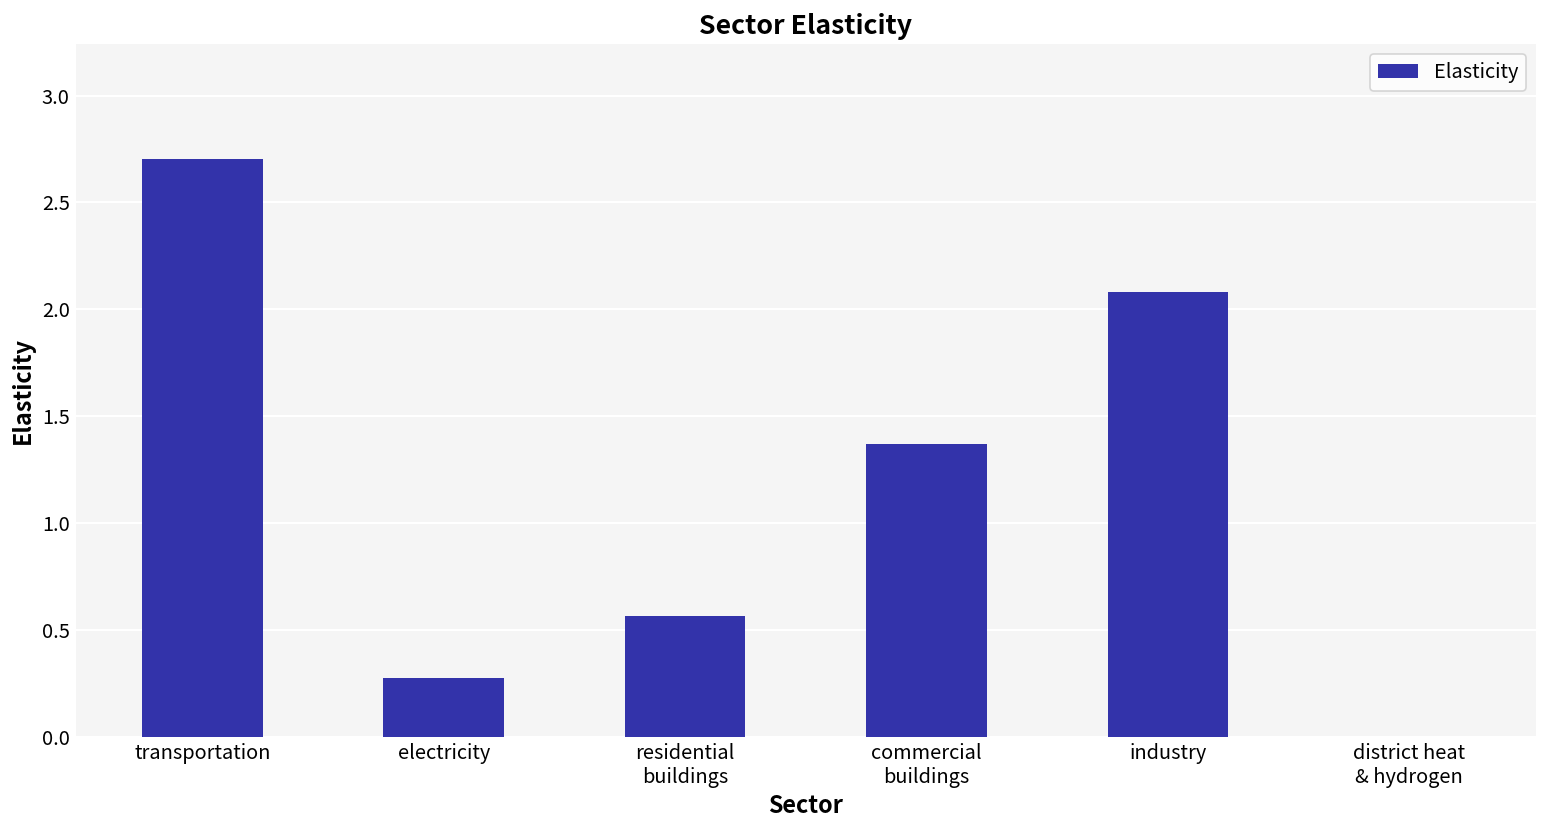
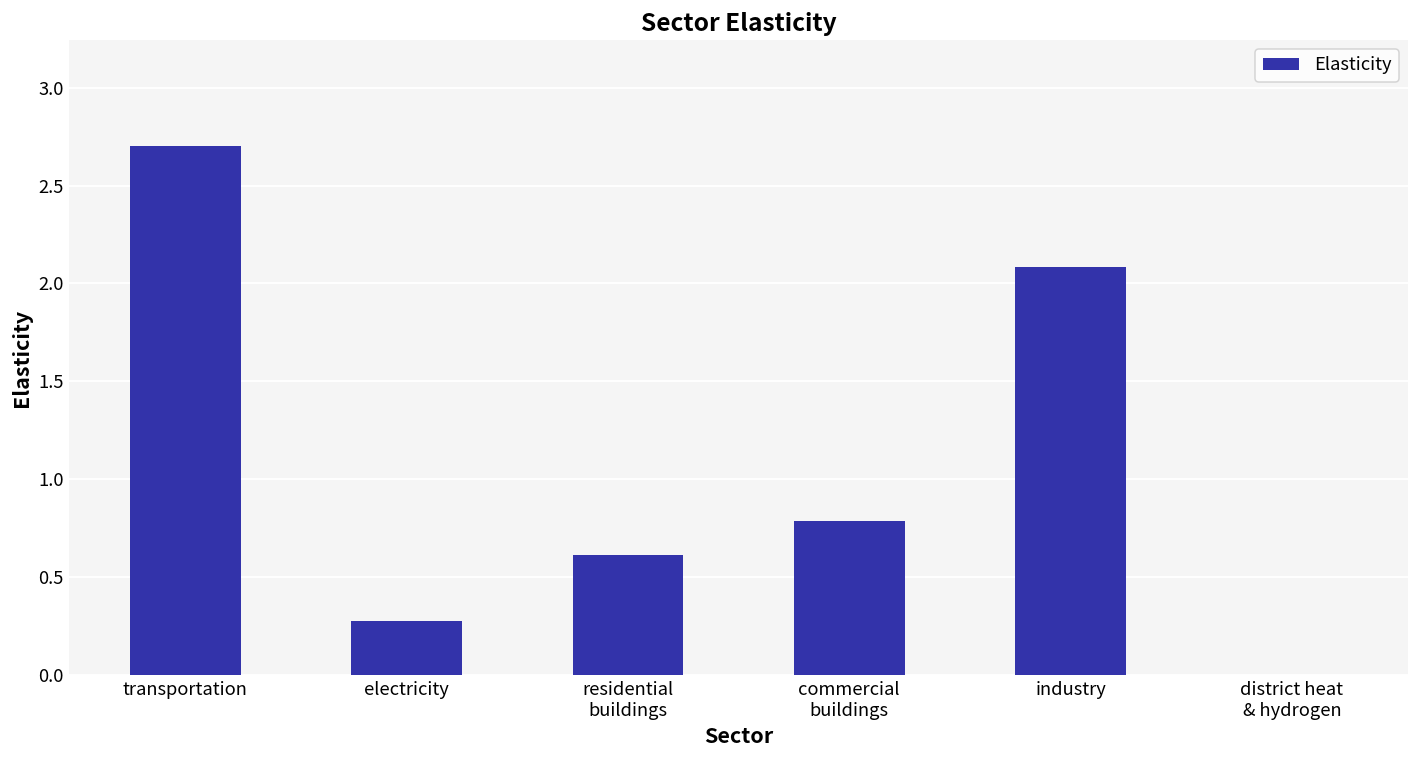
residential buildings: 0.57 -> 0.62
commercial buildings: 1.37 -> 0.79
